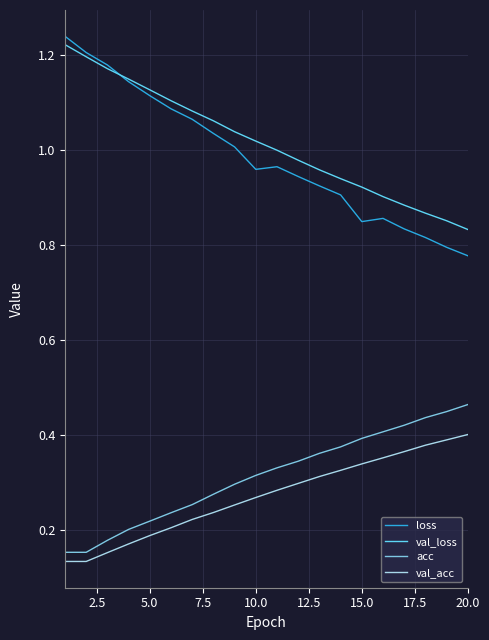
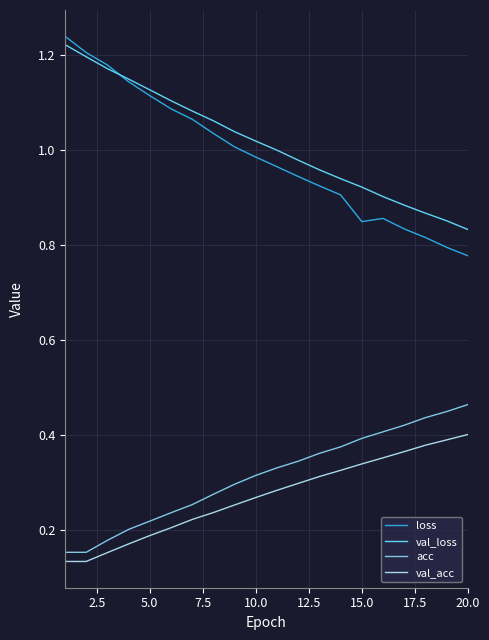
loss, 10.0: 0.96 -> 0.99
